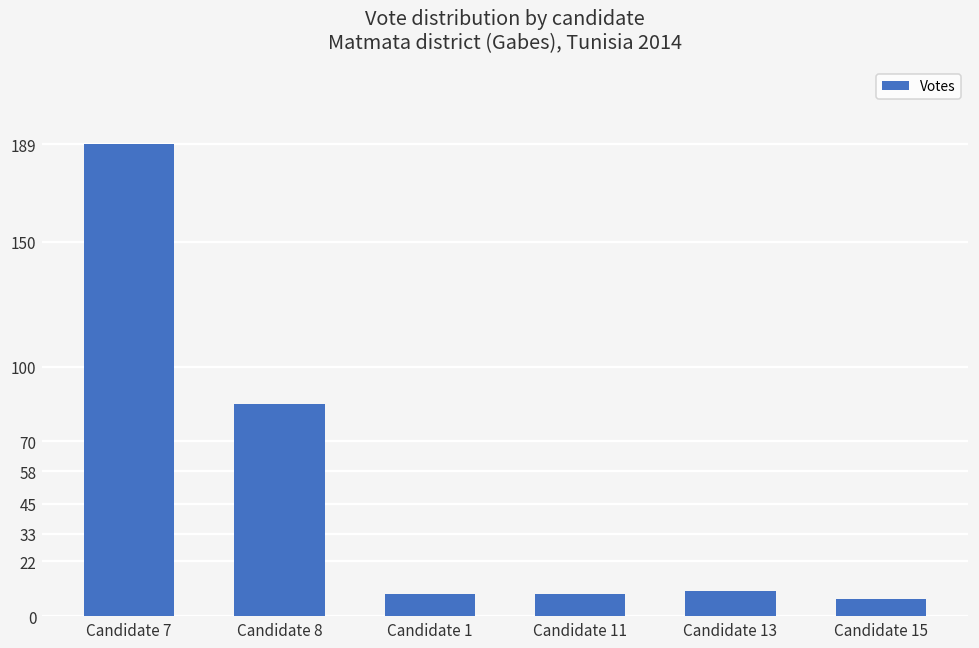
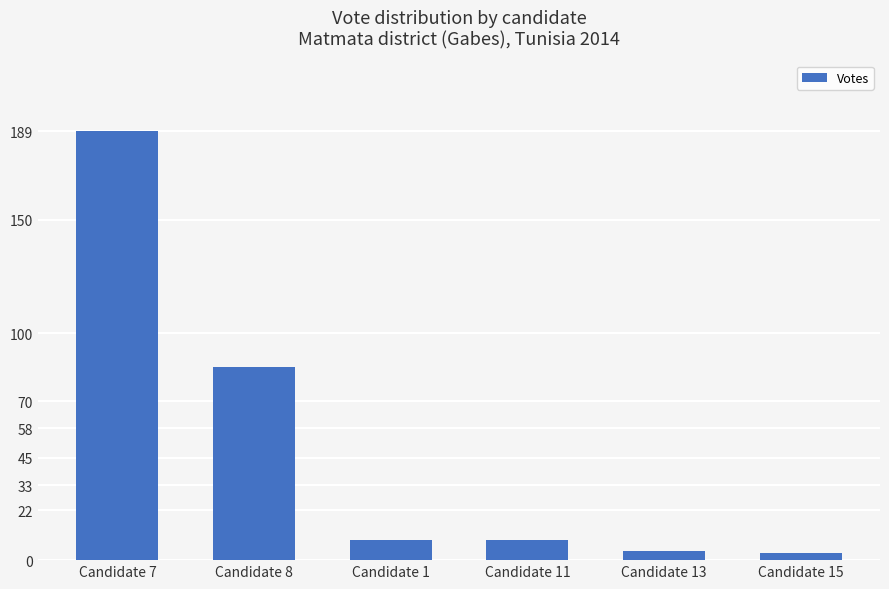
Candidate 13: 10 -> 4
Candidate 15: 7 -> 3
